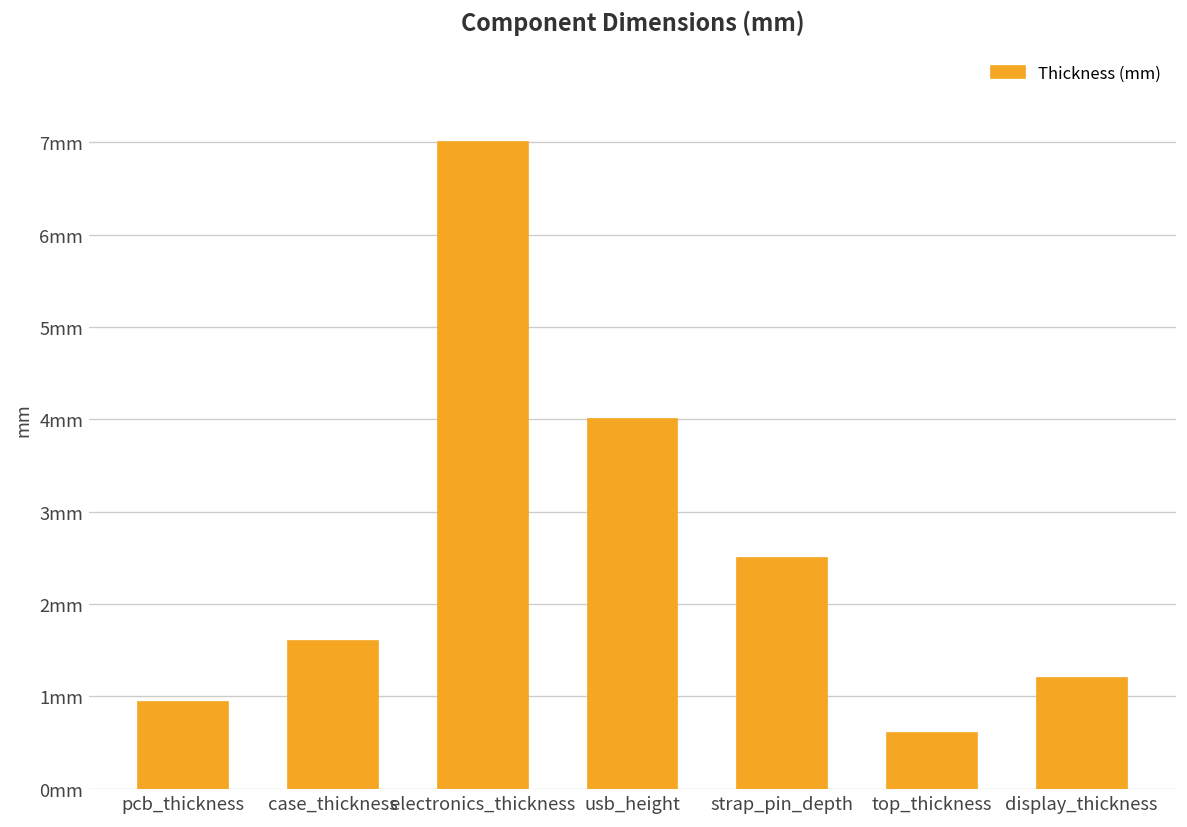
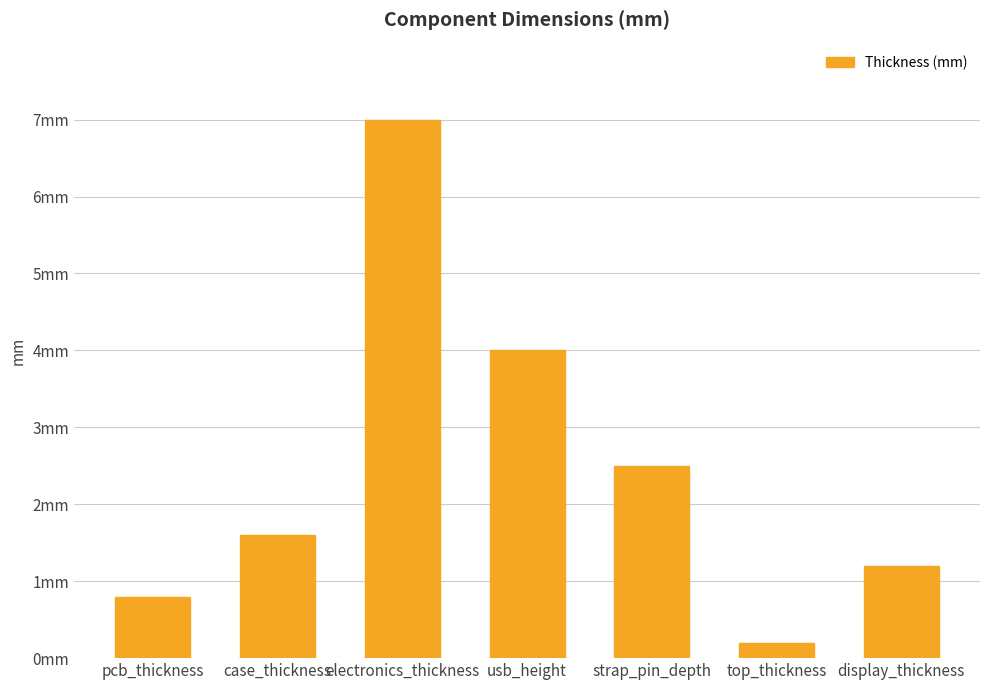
pcb_thickness: 0.9mm -> 0.8mm
top_thickness: 0.6mm -> 0.2mm
